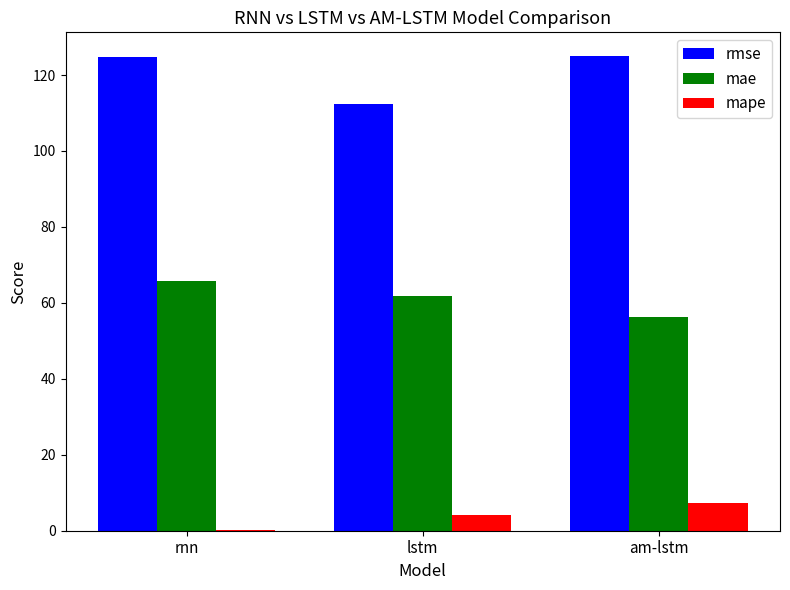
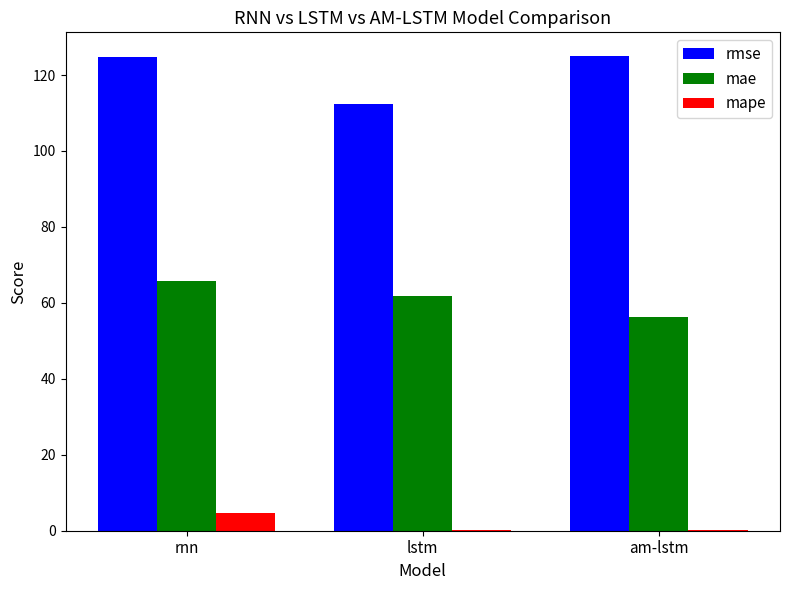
mape, rnn: 0 -> 5
mape, lstm: 4 -> 0
mape, am-lstm: 7 -> 0
